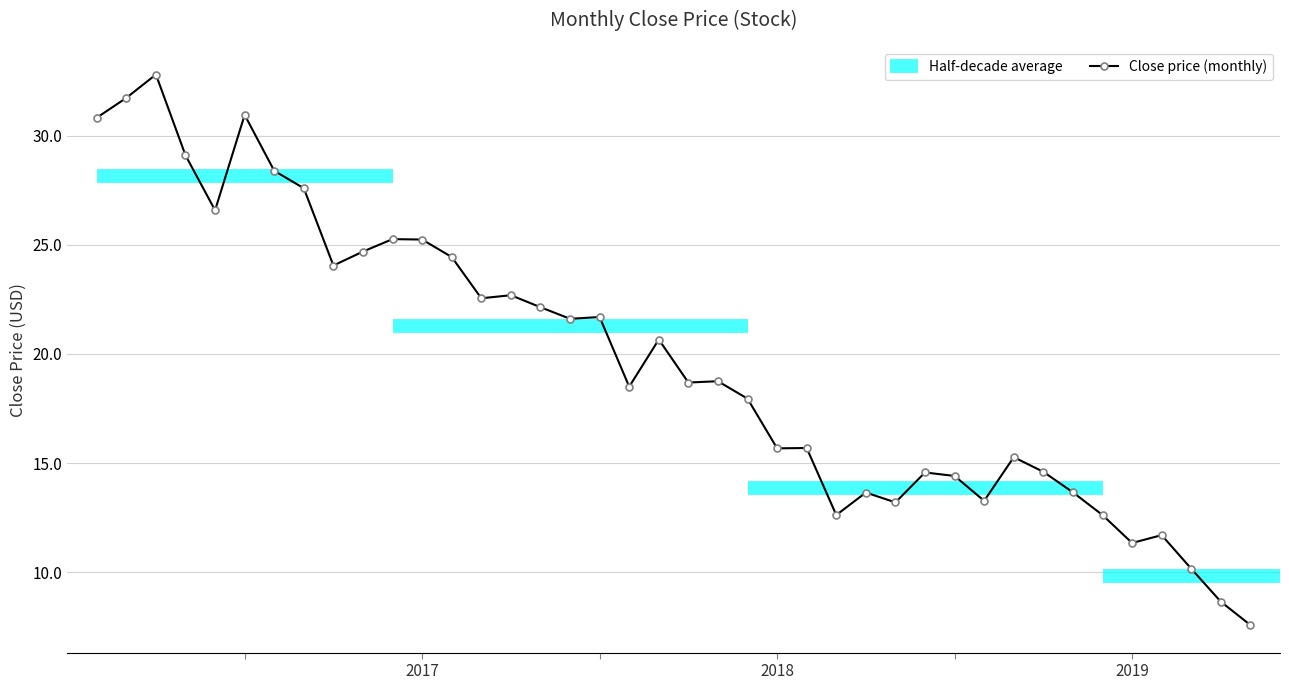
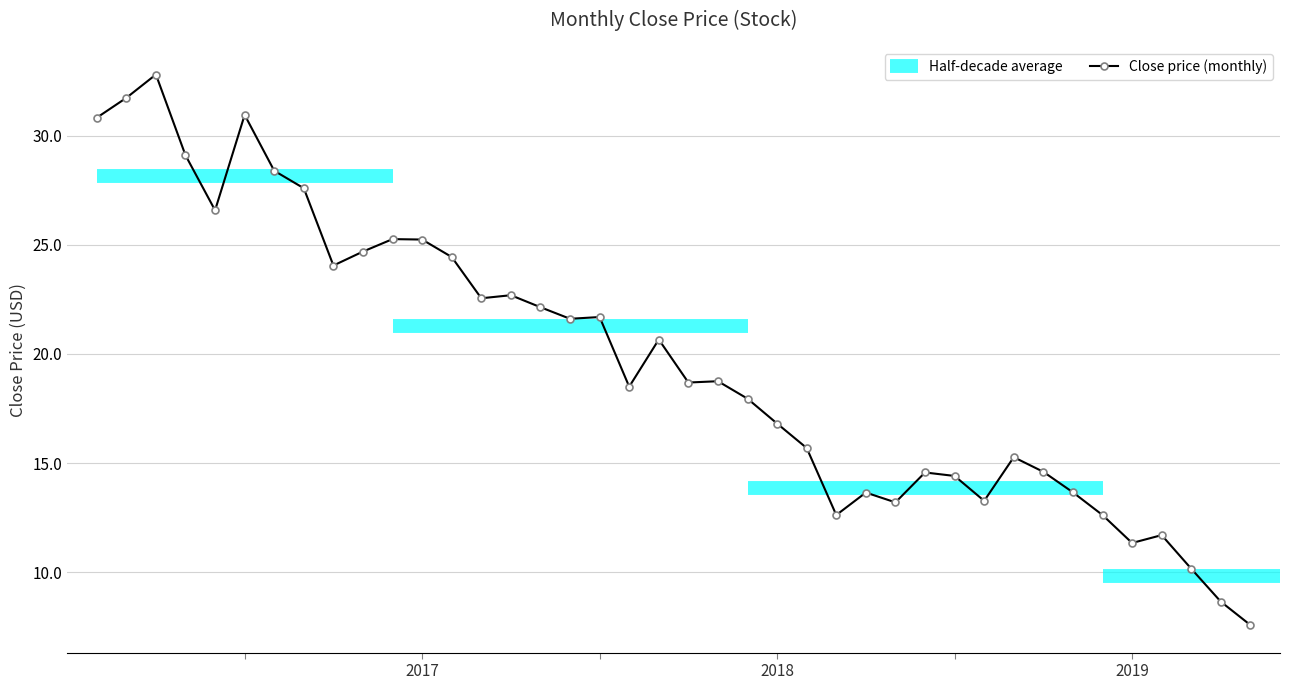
Close price (monthly), 2018: 15.7 -> 16.8
